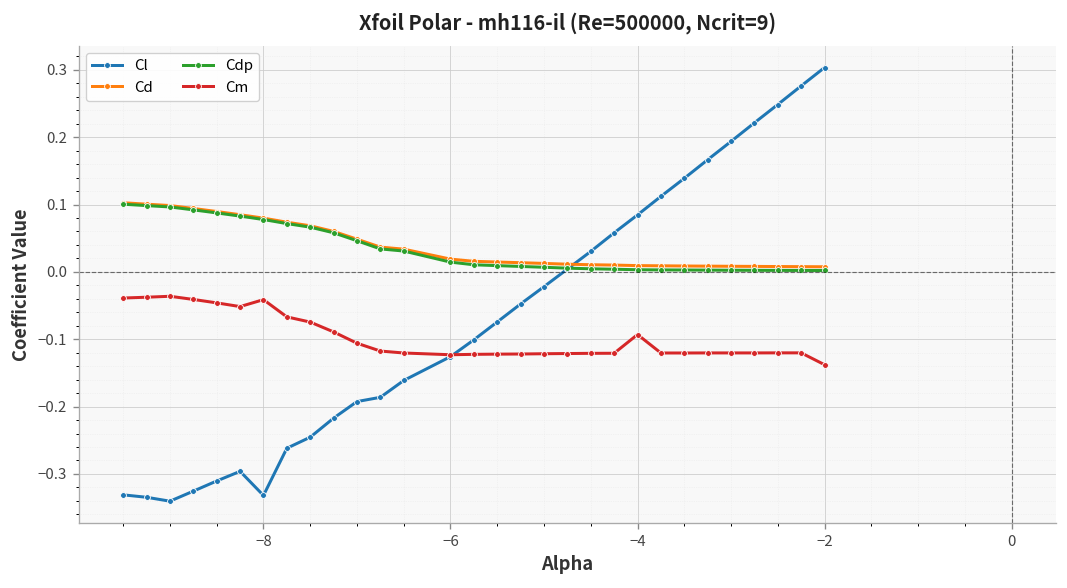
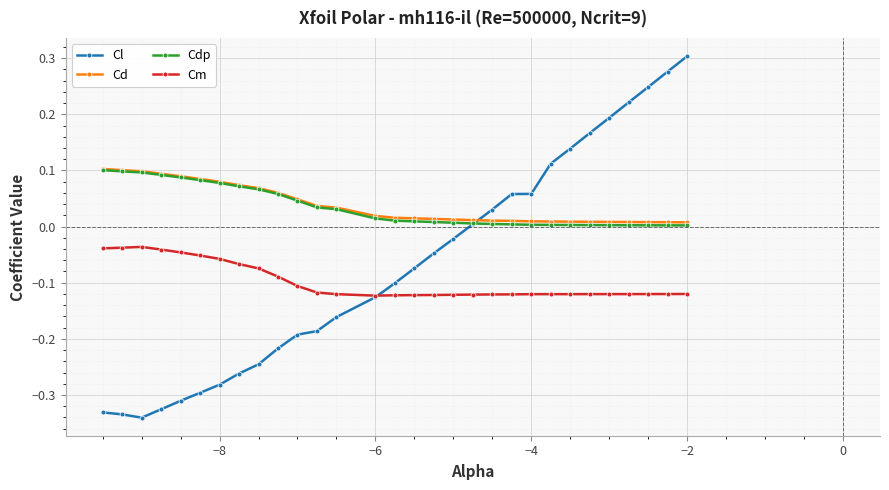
Cl, −8: -0.33 -> -0.28
Cm, −8: -0.04 -> -0.06
Cl, −4: 0.08 -> 0.06
Cm, −4: -0.09 -> -0.12
Cm, −2: -0.14 -> -0.12
